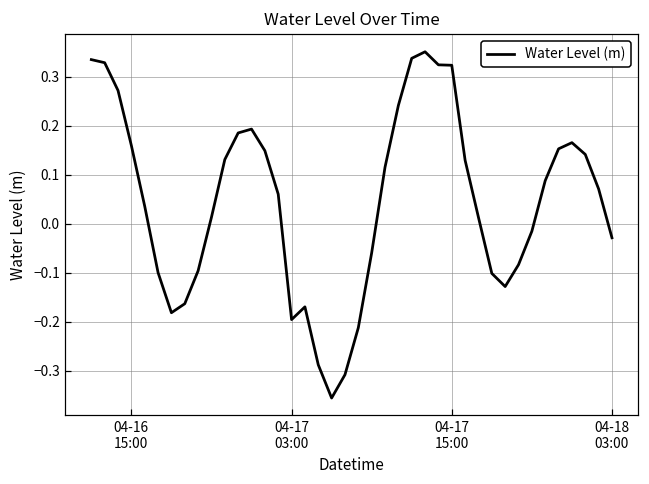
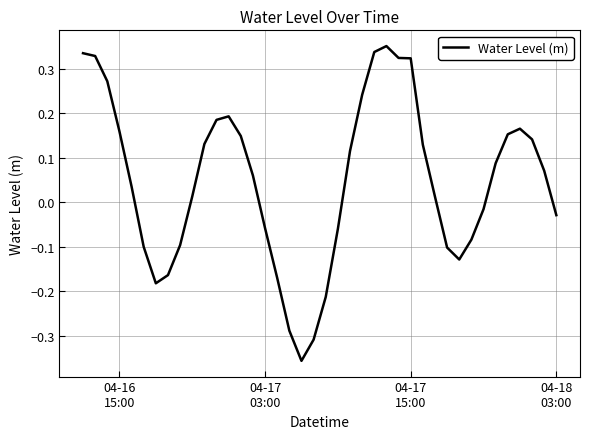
04-17 03:00: -0.20 -> -0.06
